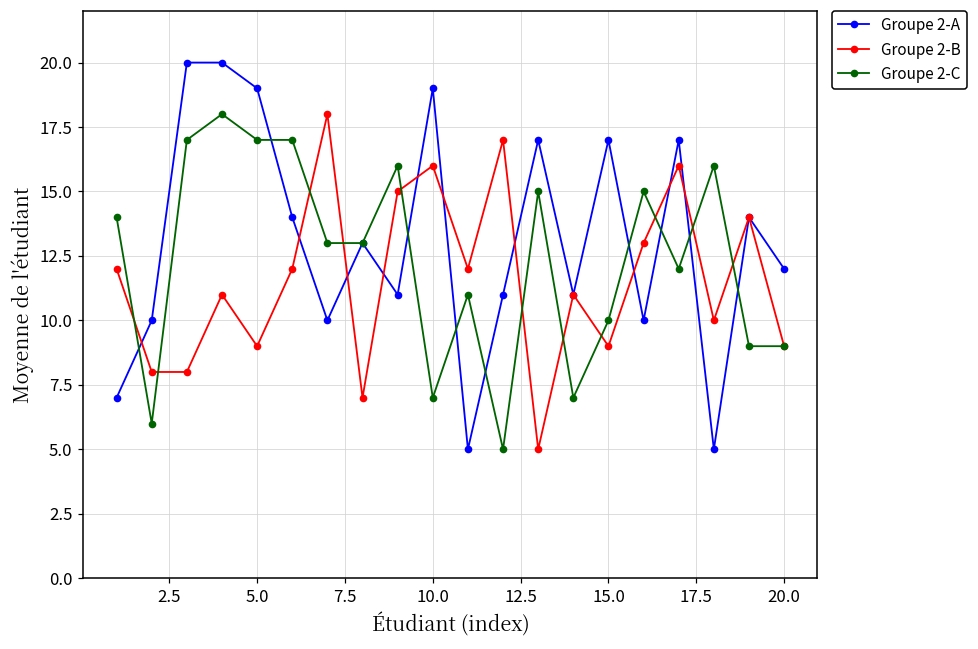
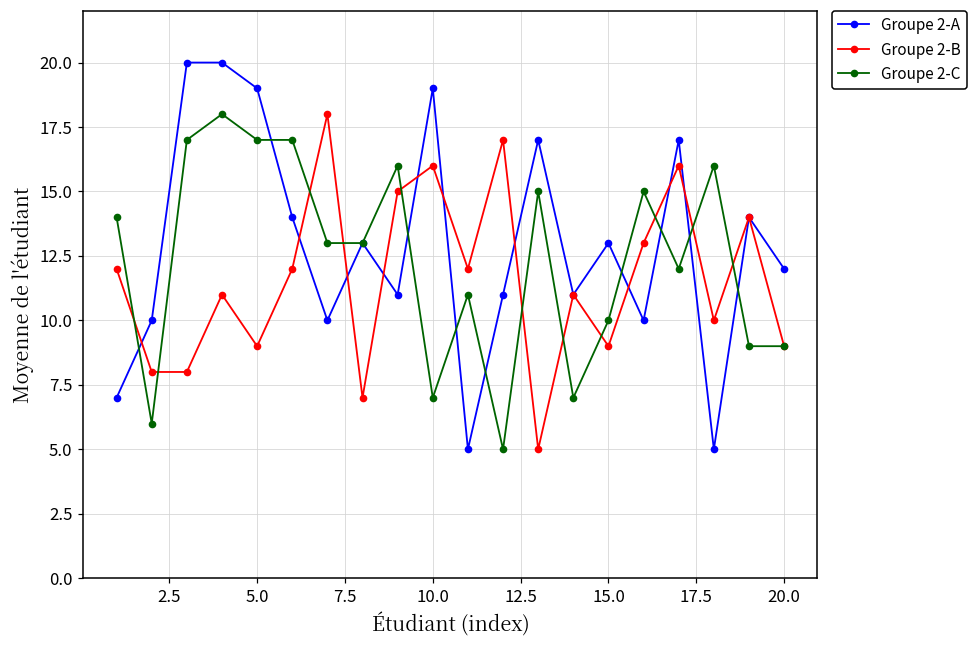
Groupe 2-A, 15.0: 17 -> 13
